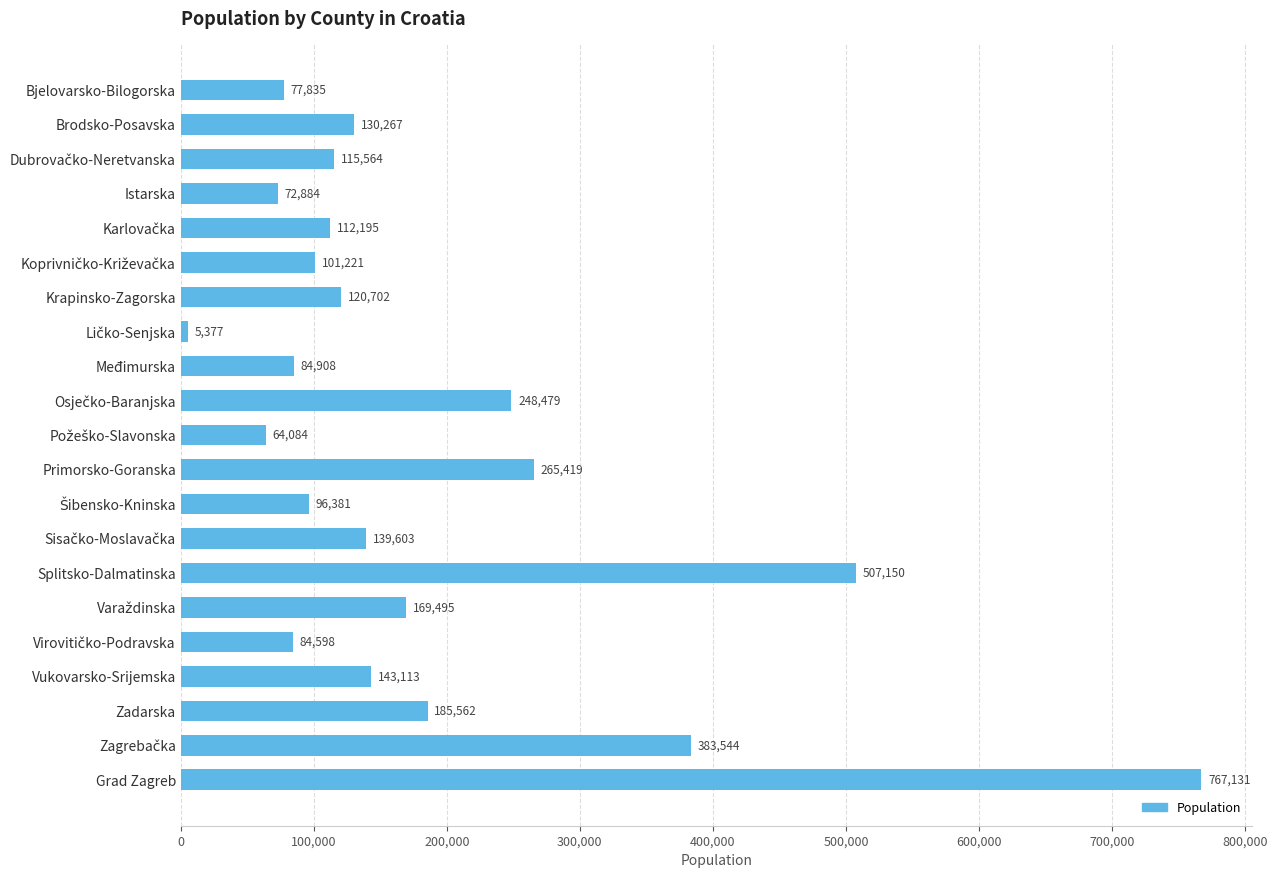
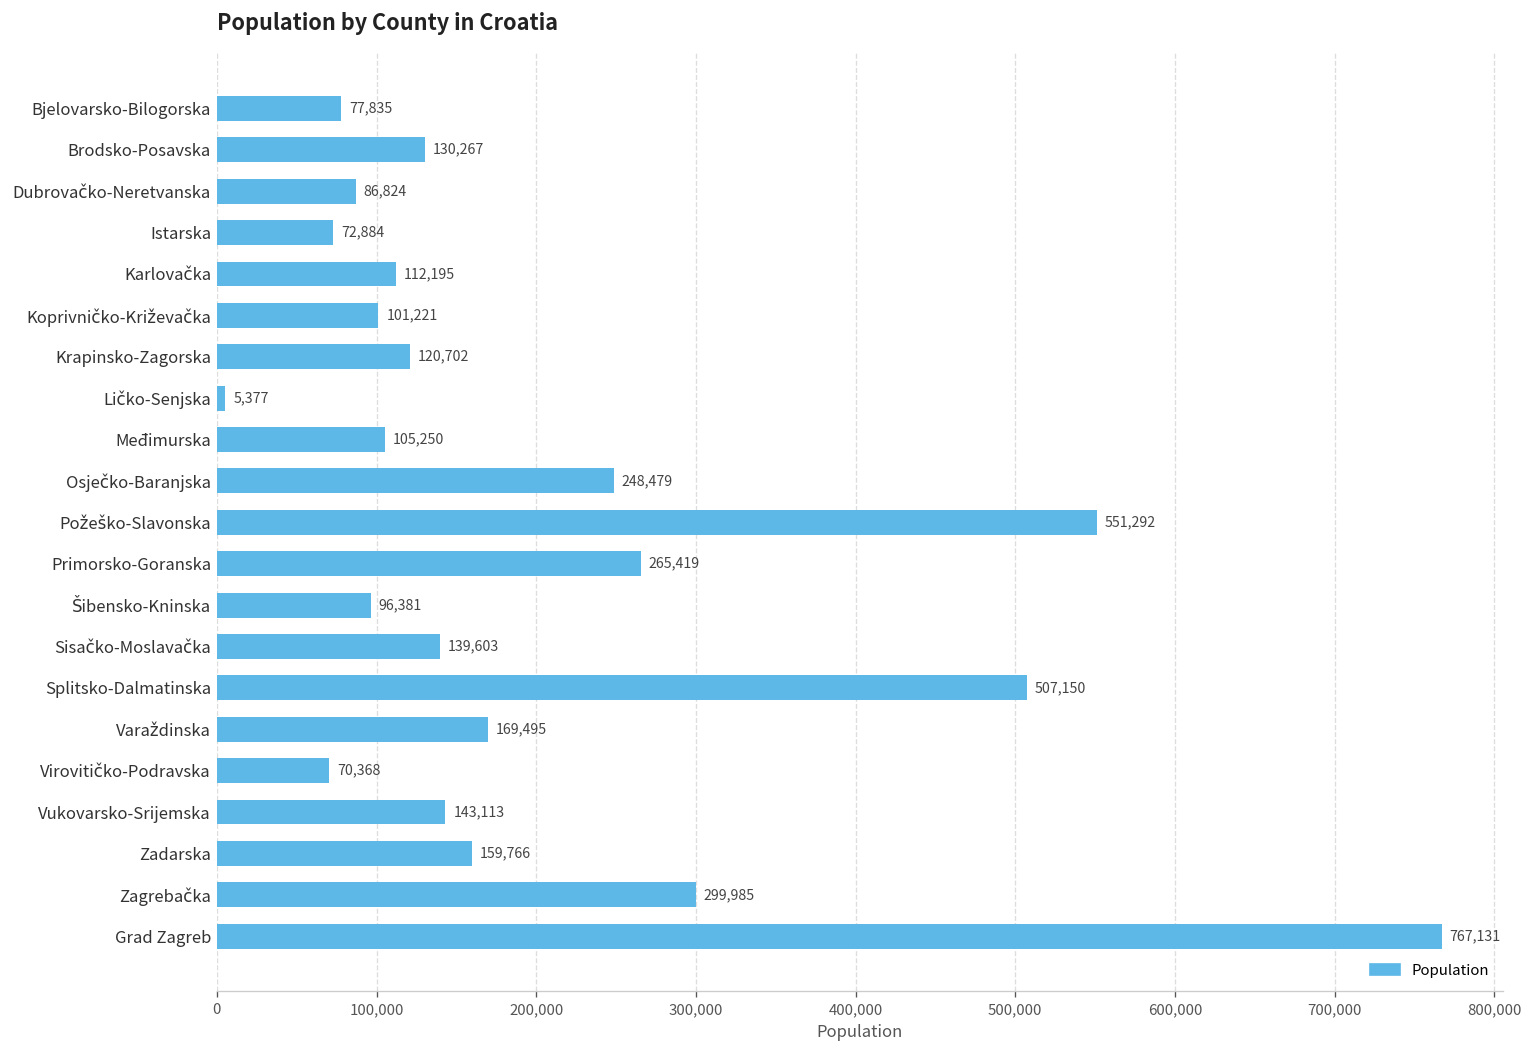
Dubrovačko-Neretvanska: 115,564 -> 86,824
Međimurska: 84,908 -> 105,250
Požeško-Slavonska: 64,084 -> 551,292
Virovitičko-Podravska: 84,598 -> 70,368
Zadarska: 185,562 -> 159,766
Zagrebačka: 383,544 -> 299,985
